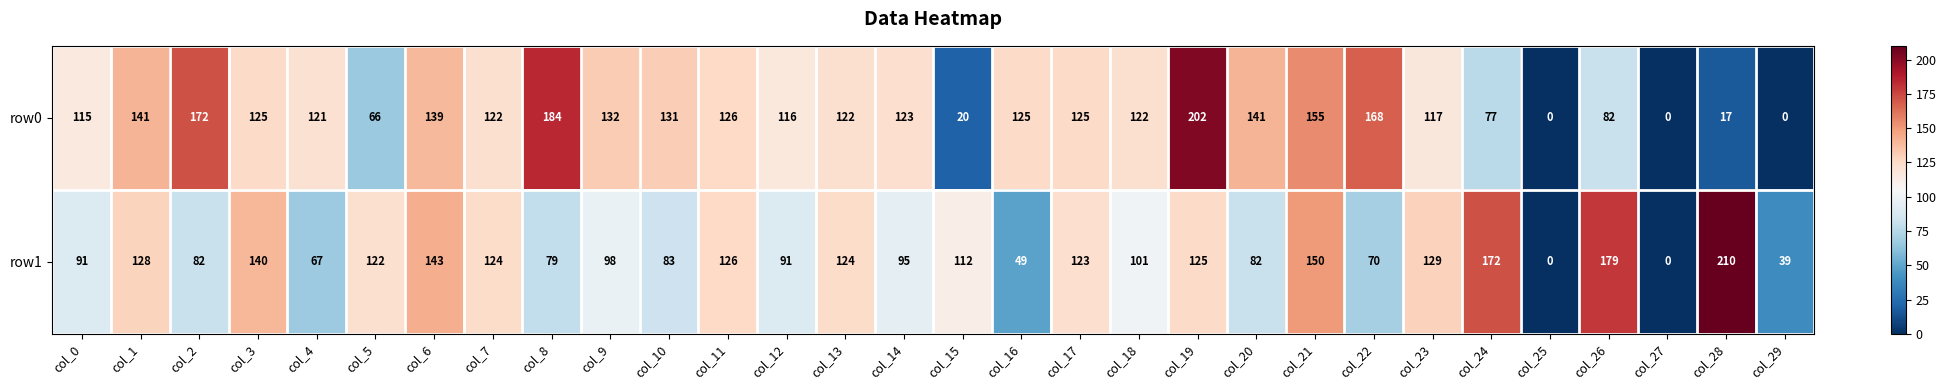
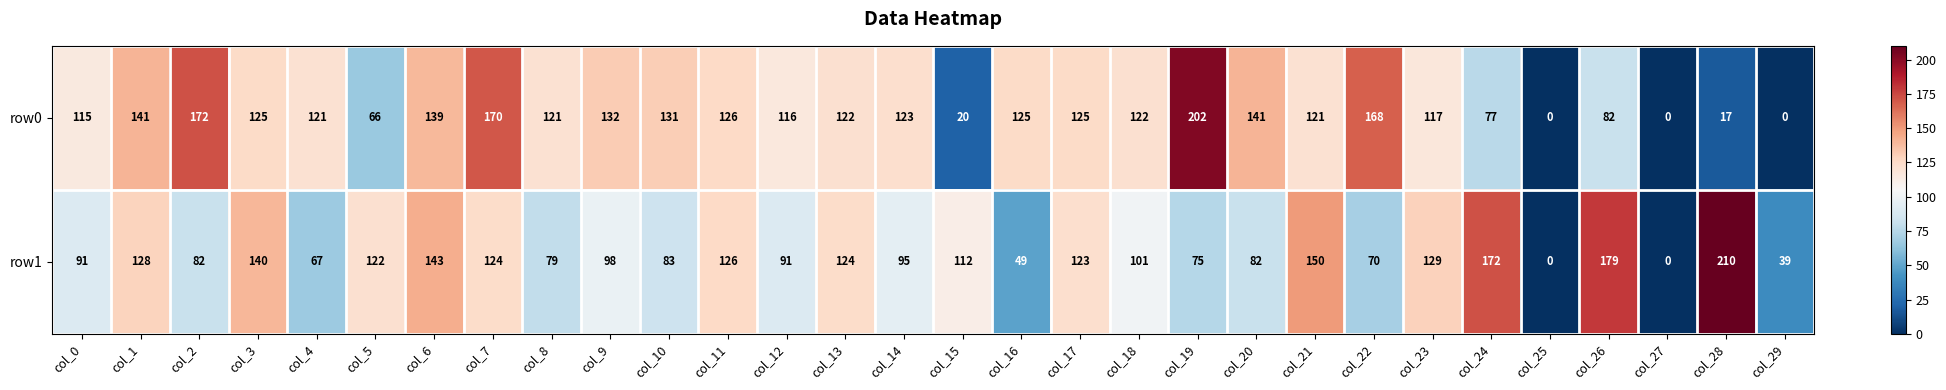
row0, col_7: 122 -> 170
row0, col_8: 184 -> 121
row0, col_21: 155 -> 121
row1, col_19: 125 -> 75
